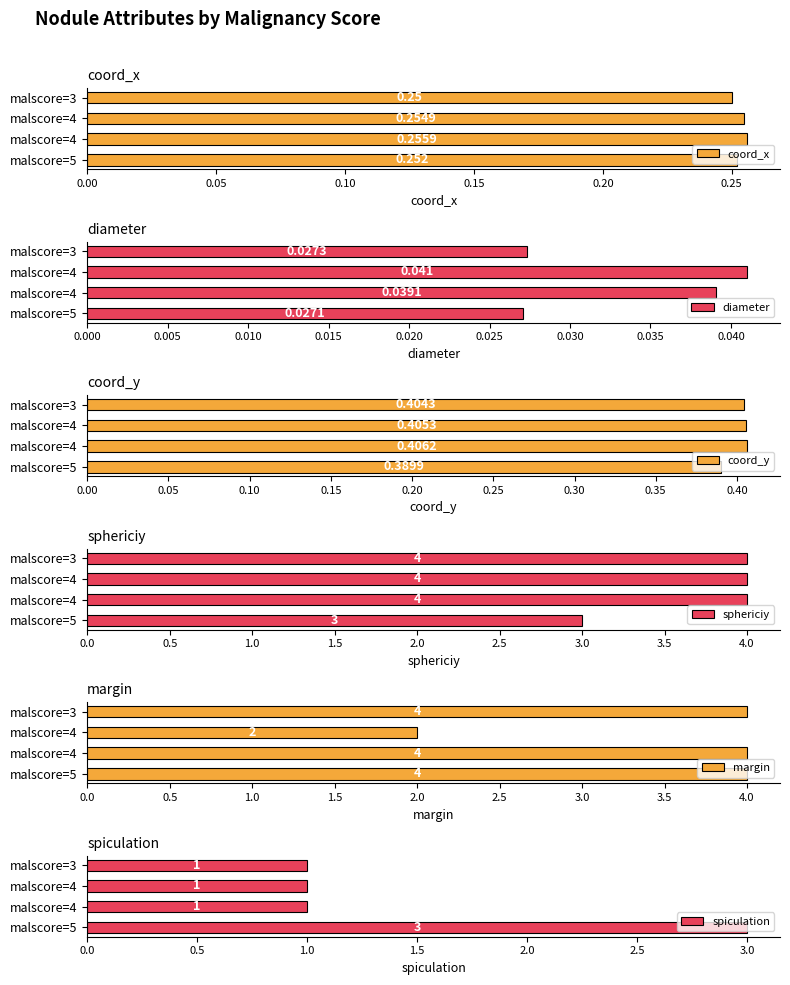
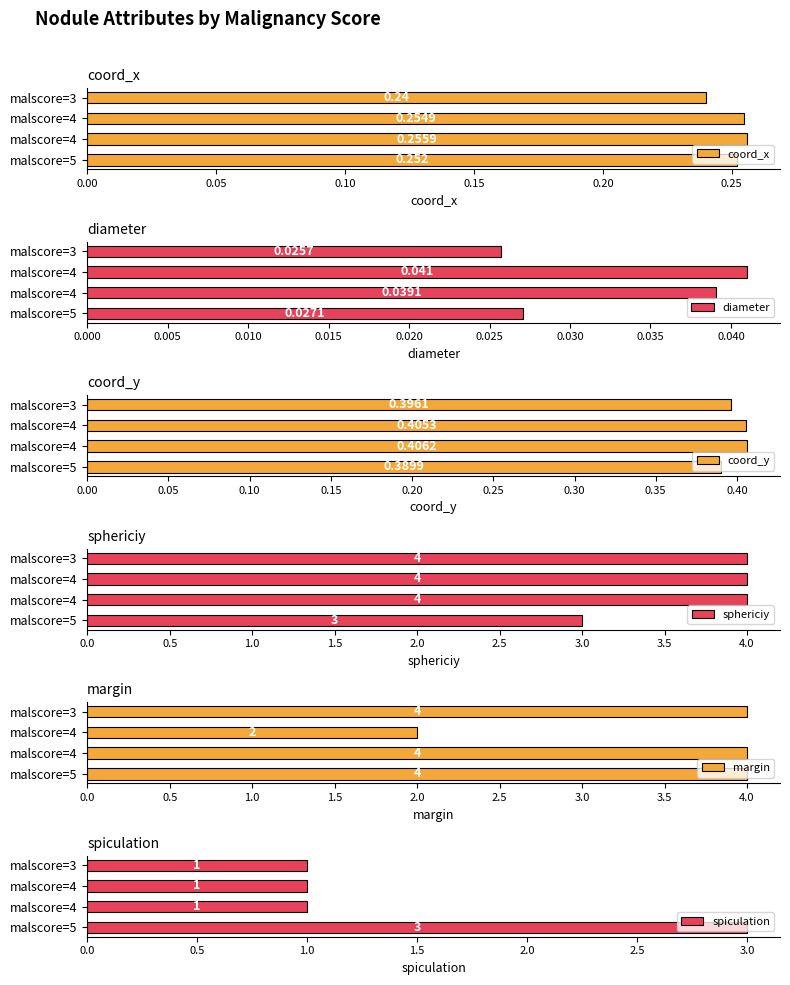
coord_x, malscore=3: 0.25 -> 0.24
diameter, malscore=3: 0.0273 -> 0.0257
coord_y, malscore=3: 0.4043 -> 0.3961
